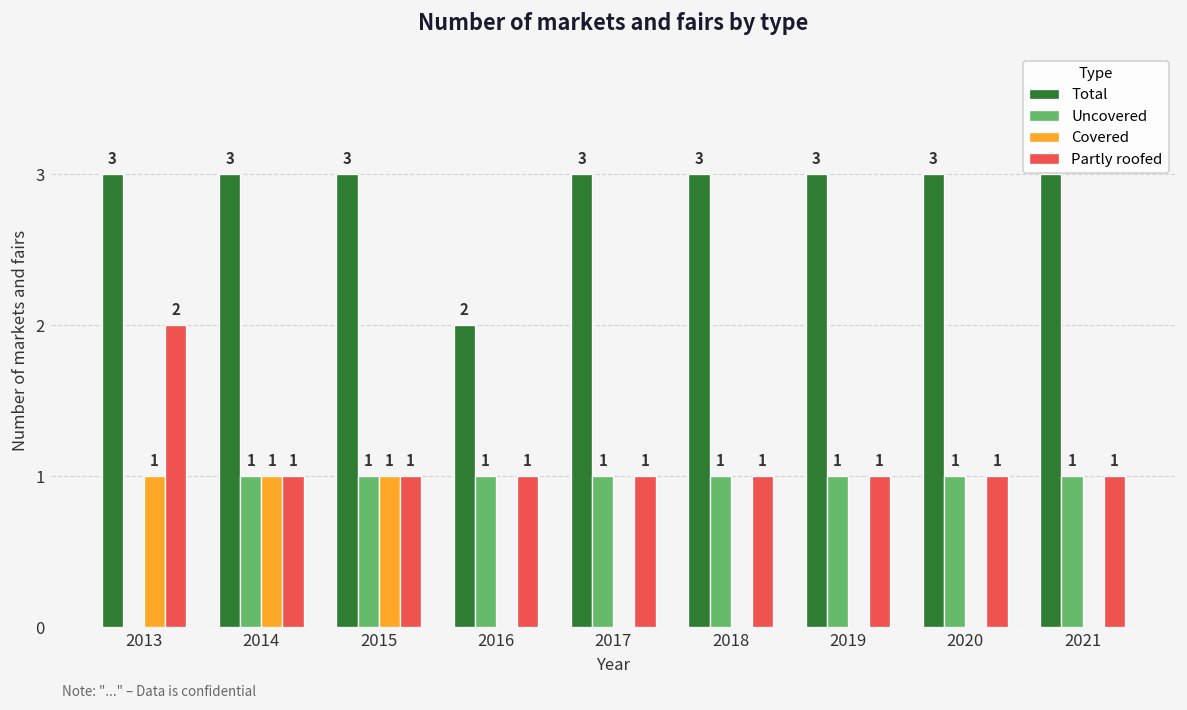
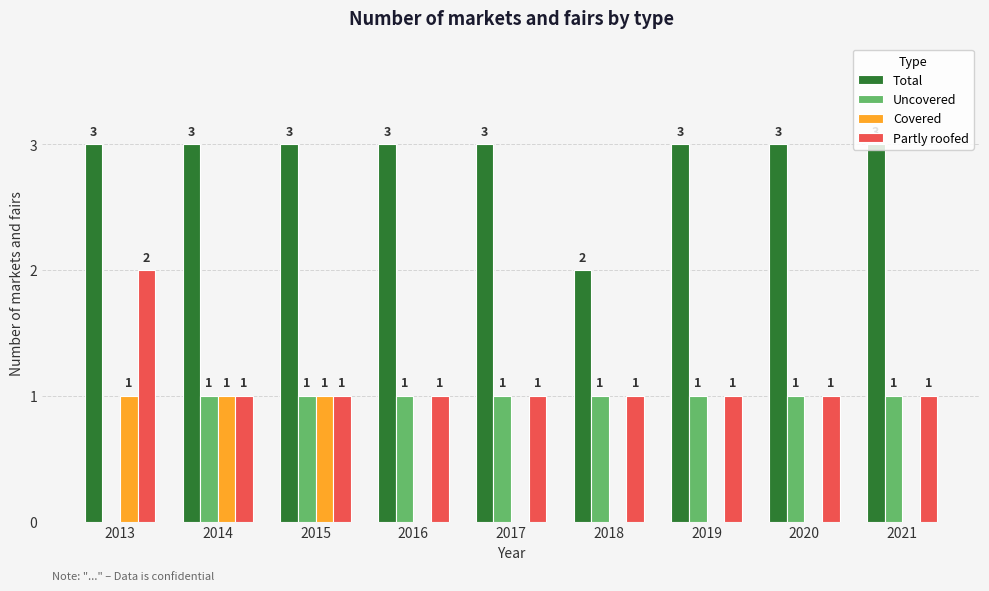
Total, 2016: 2 -> 3
Total, 2018: 3 -> 2
